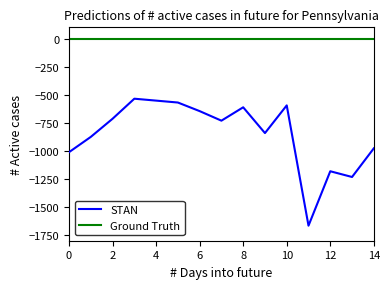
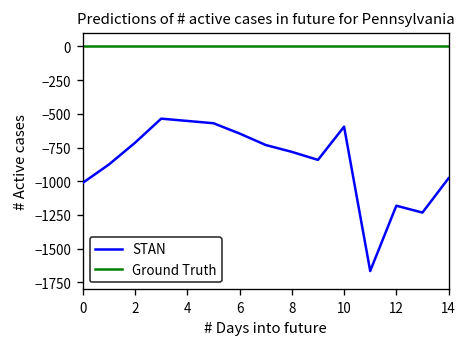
8: -610 -> -780
